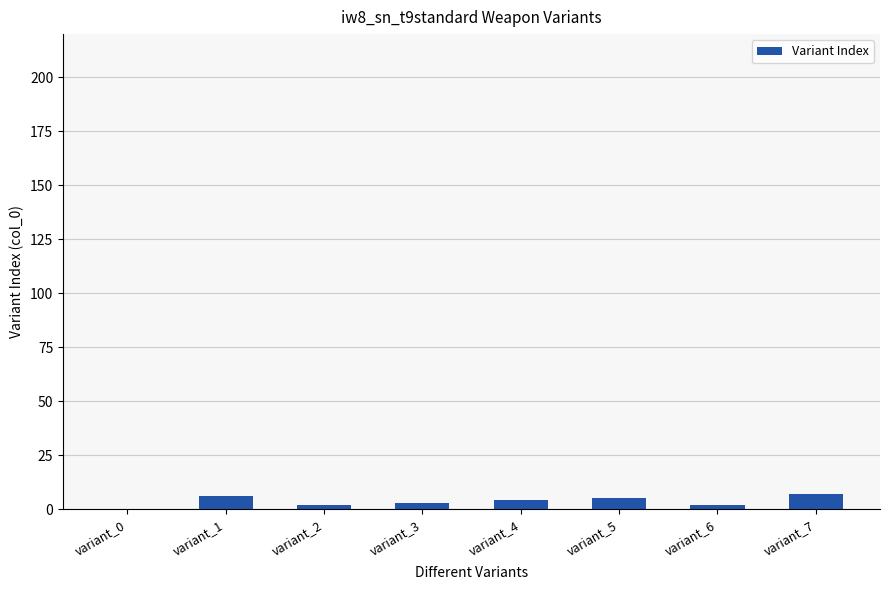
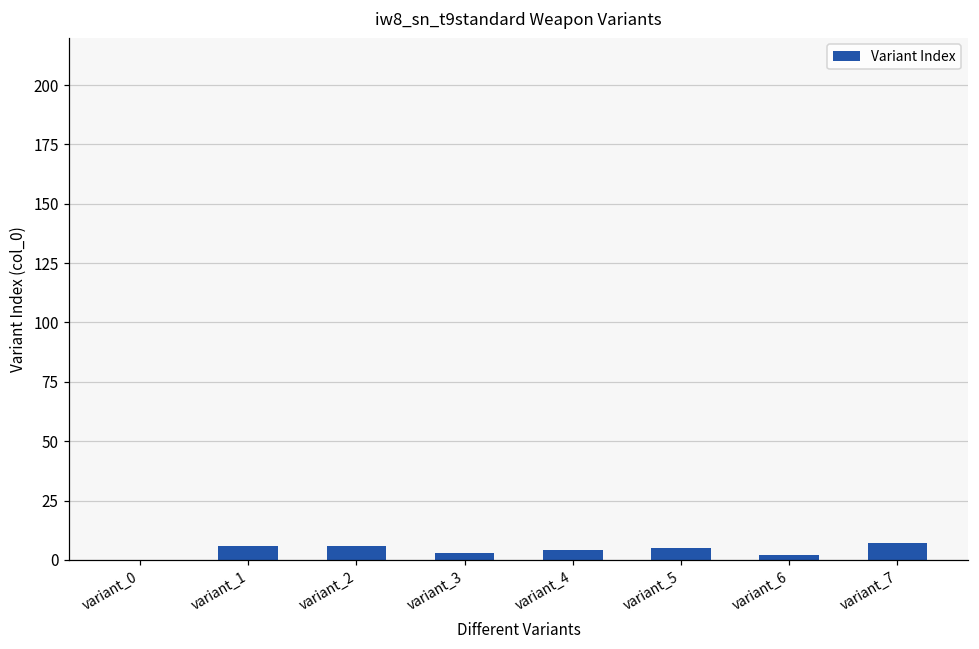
variant_2: 2 -> 6
